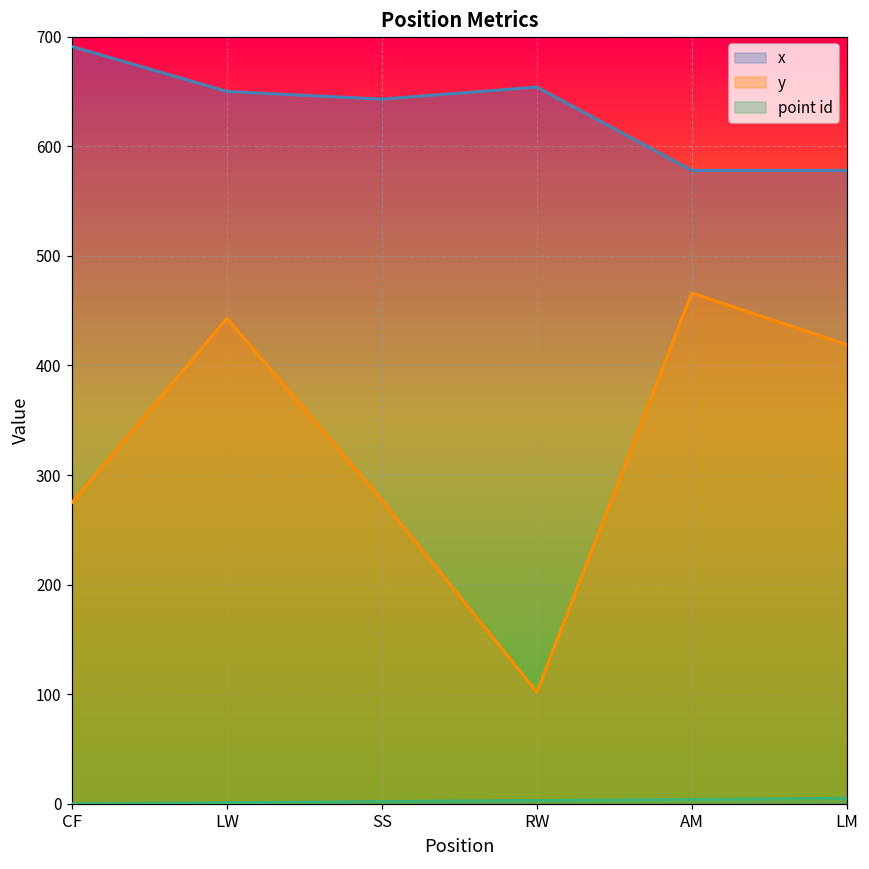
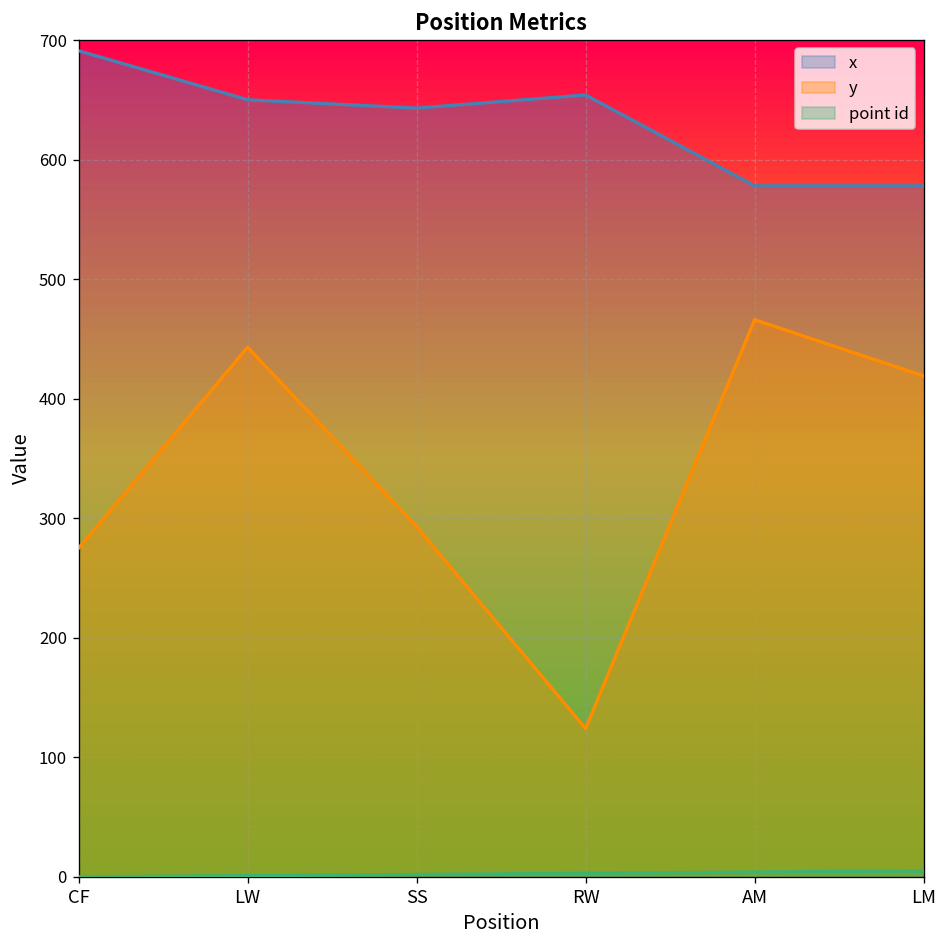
y, SS: 280 -> 290
y, RW: 100 -> 120
